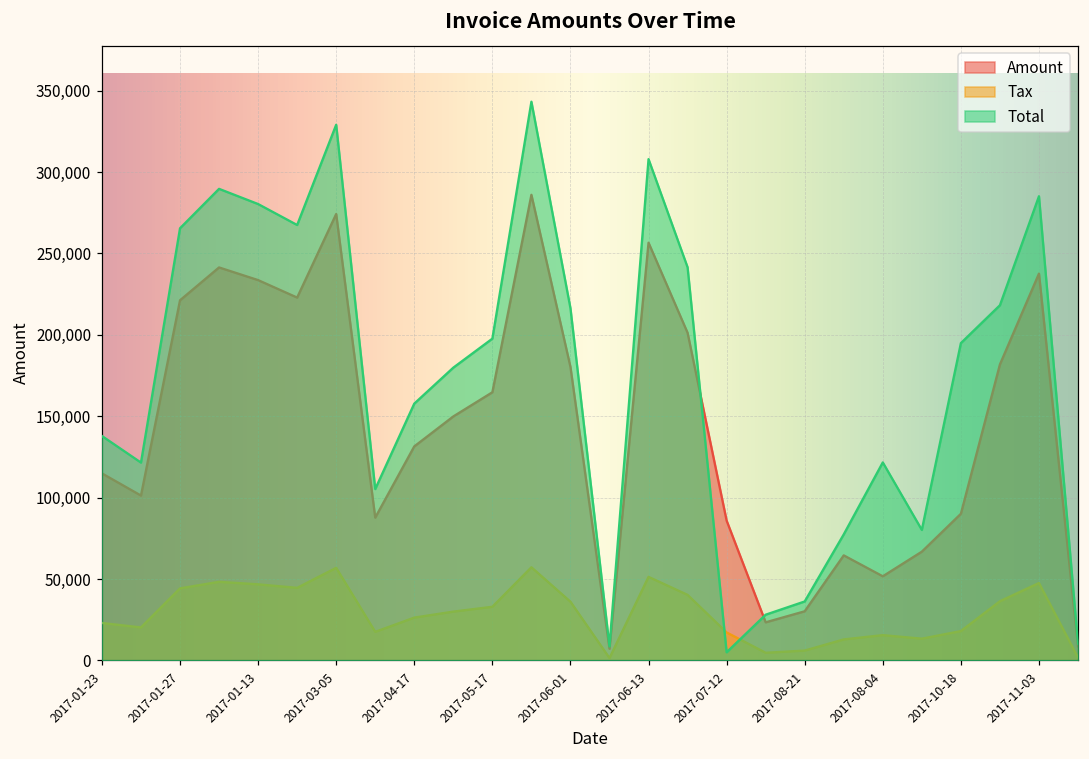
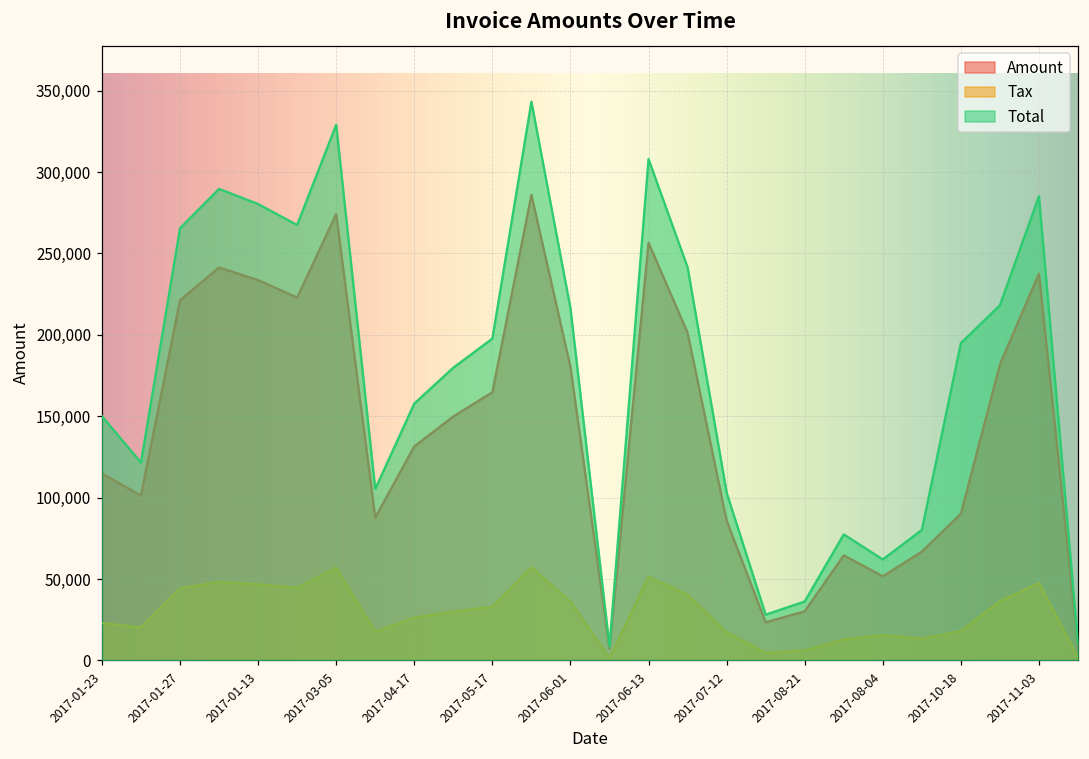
Total, 2017-01-23: 138,000 -> 150,000
Total, 2017-07-12: 5,000 -> 103,000
Total, 2017-08-04: 122,000 -> 62,000
